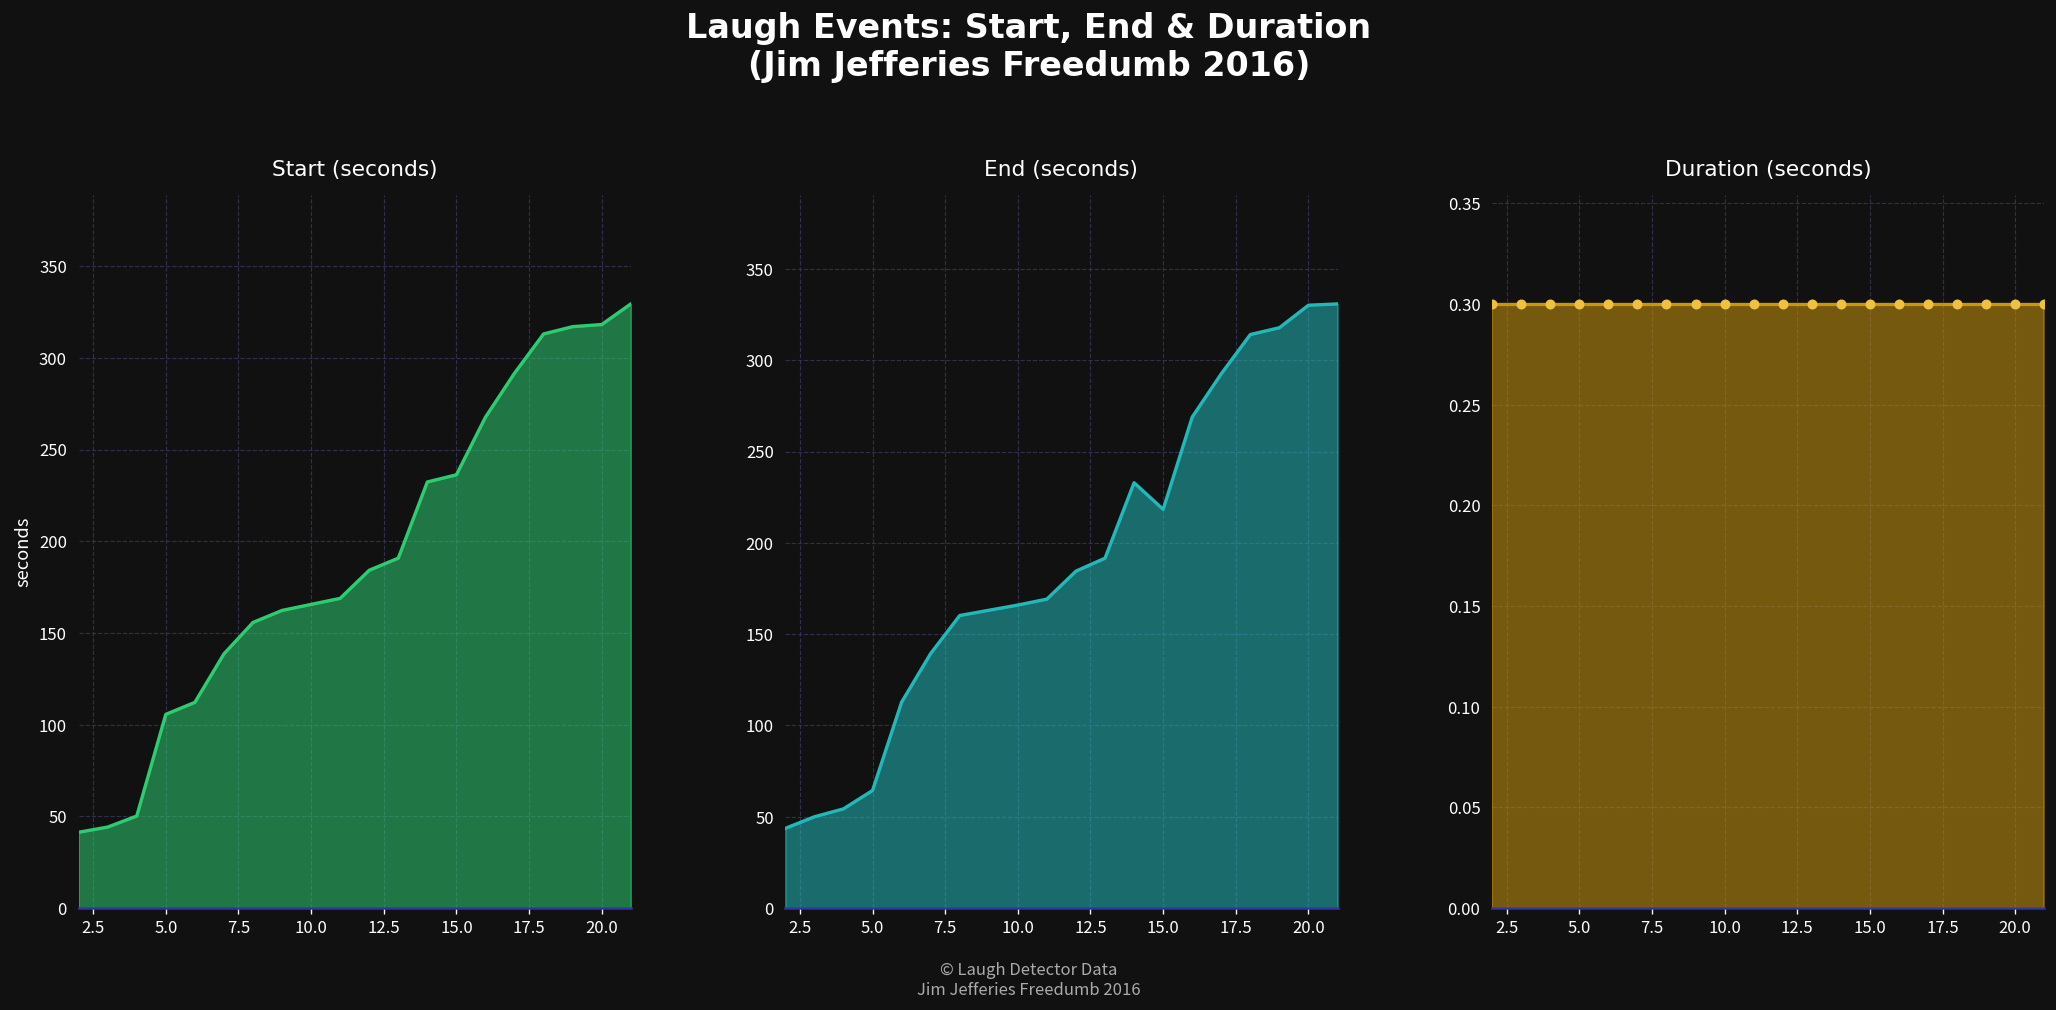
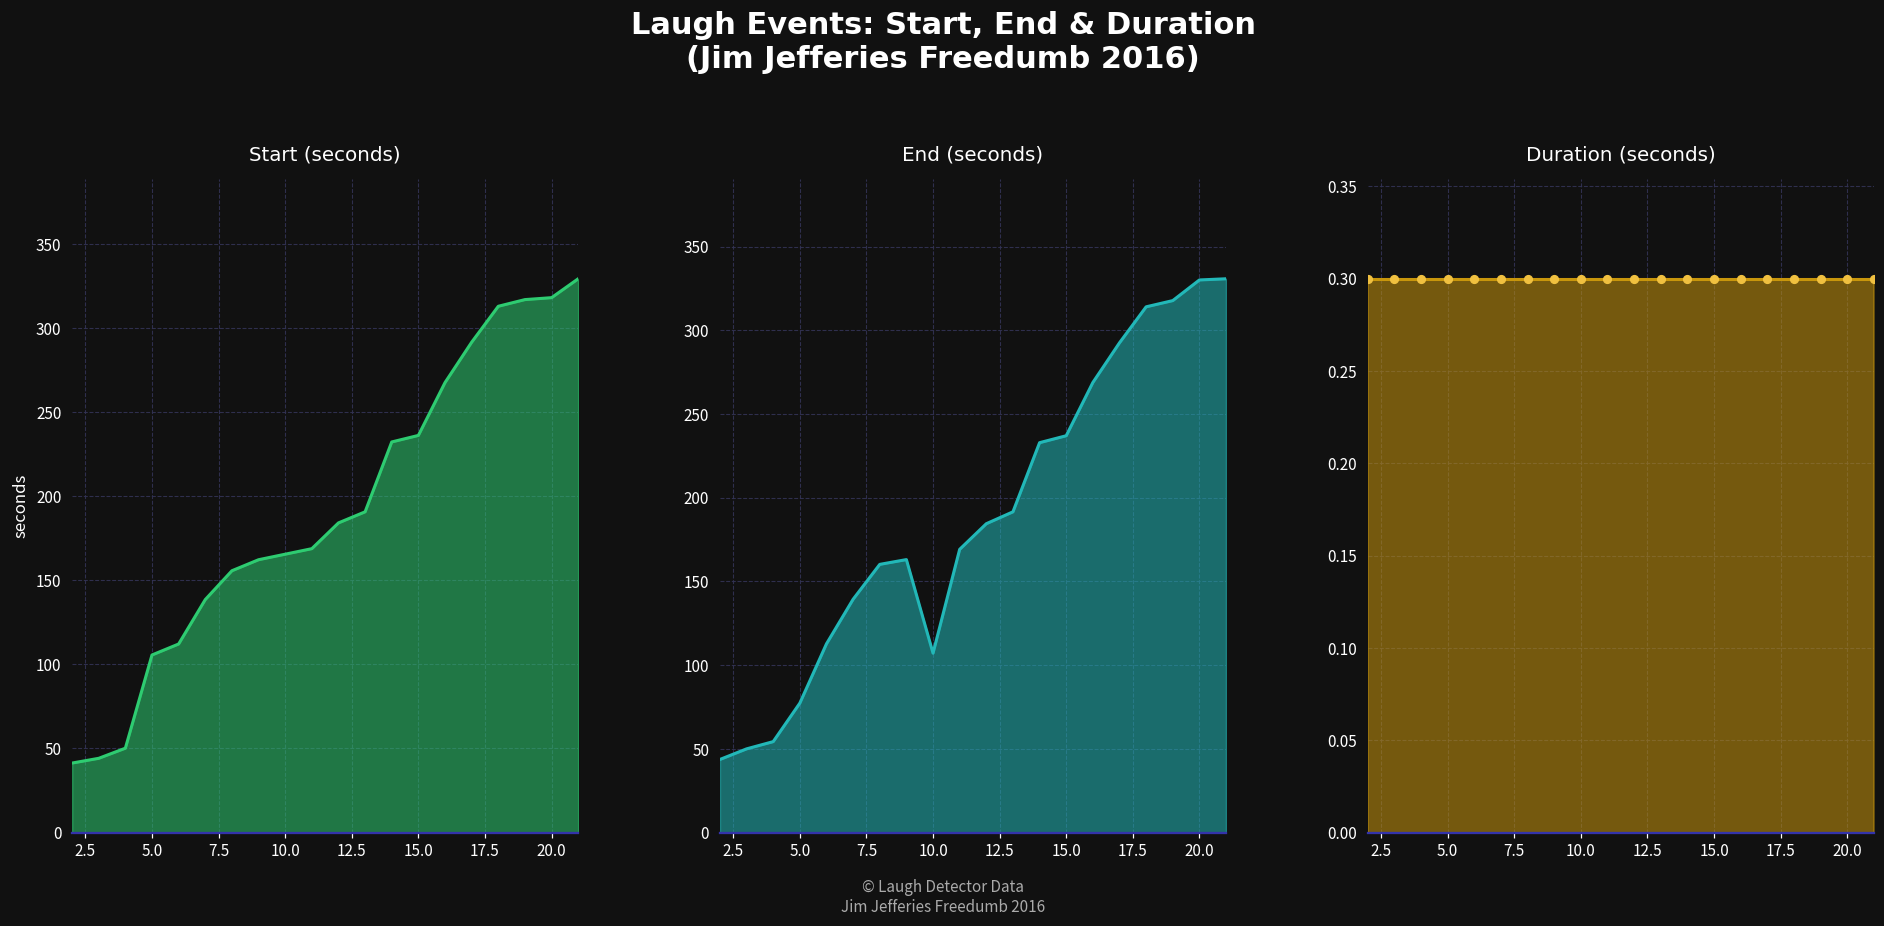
End (seconds), 5.0: 64 -> 77
End (seconds), 10.0: 166 -> 107
End (seconds), 15.0: 218 -> 237
